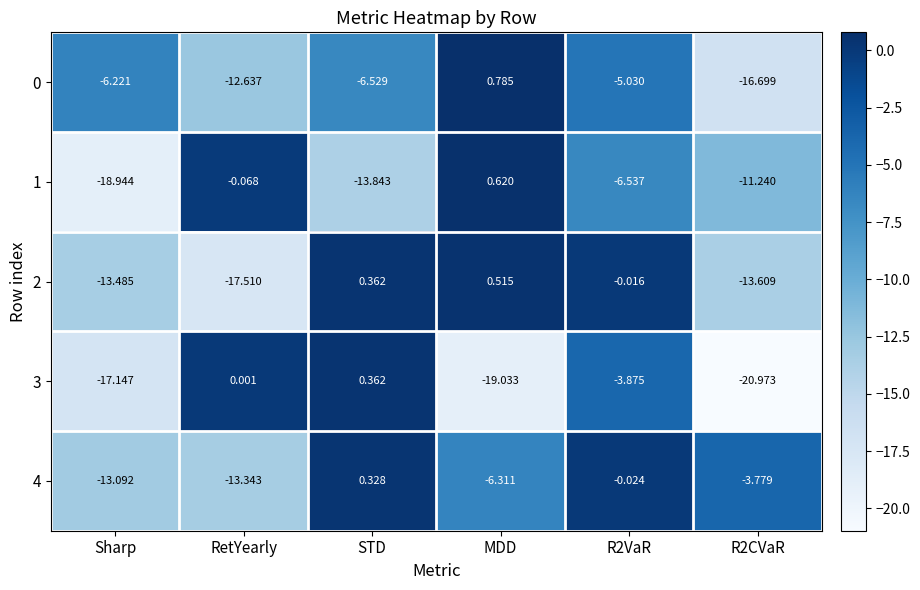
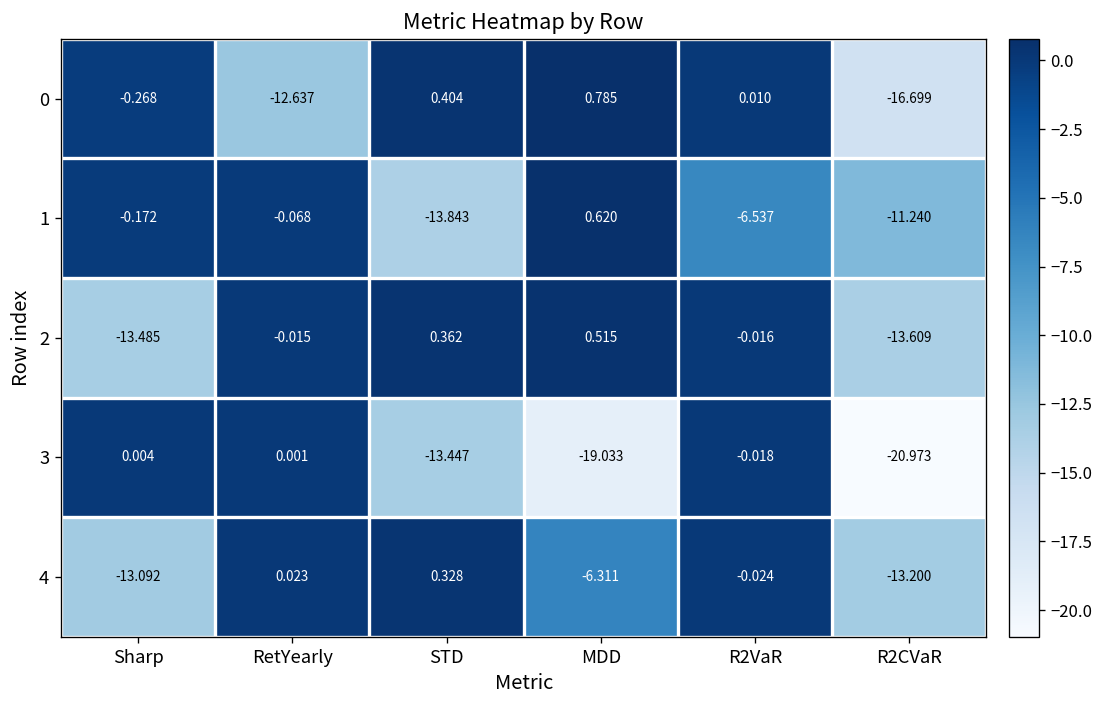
0, Sharp: -6.221 -> -0.268
0, STD: -6.529 -> 0.404
0, R2VaR: -5.030 -> 0.010
1, Sharp: -18.944 -> -0.172
2, RetYearly: -17.510 -> -0.015
3, Sharp: -17.147 -> 0.004
3, STD: 0.362 -> -13.447
3, R2VaR: -3.875 -> -0.018
4, RetYearly: -13.343 -> 0.023
4, R2CVaR: -3.779 -> -13.200
